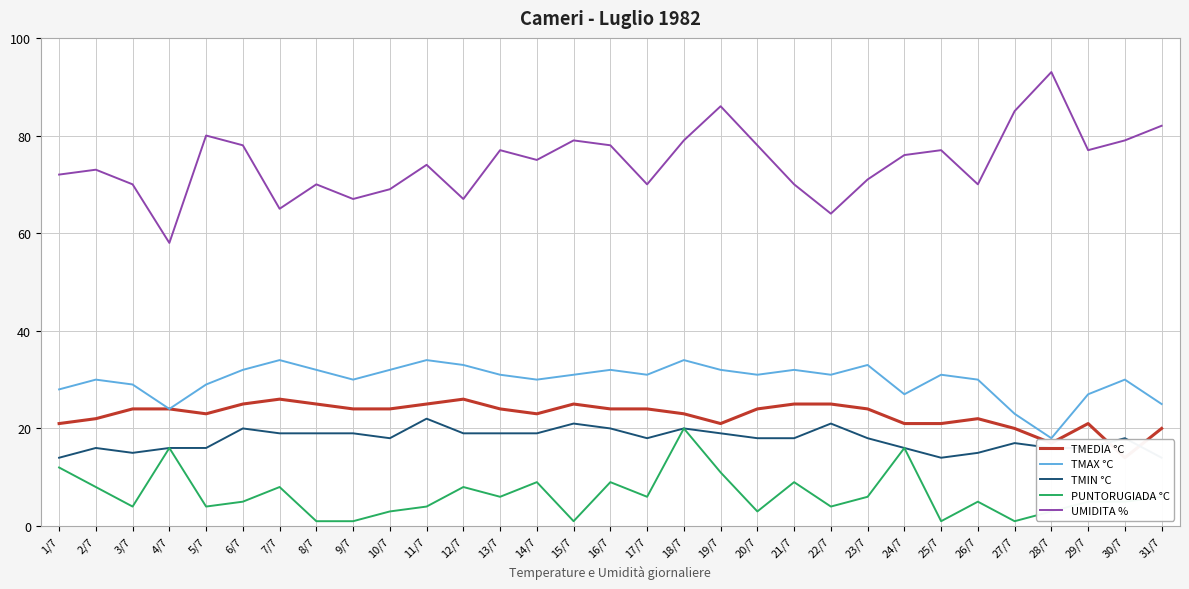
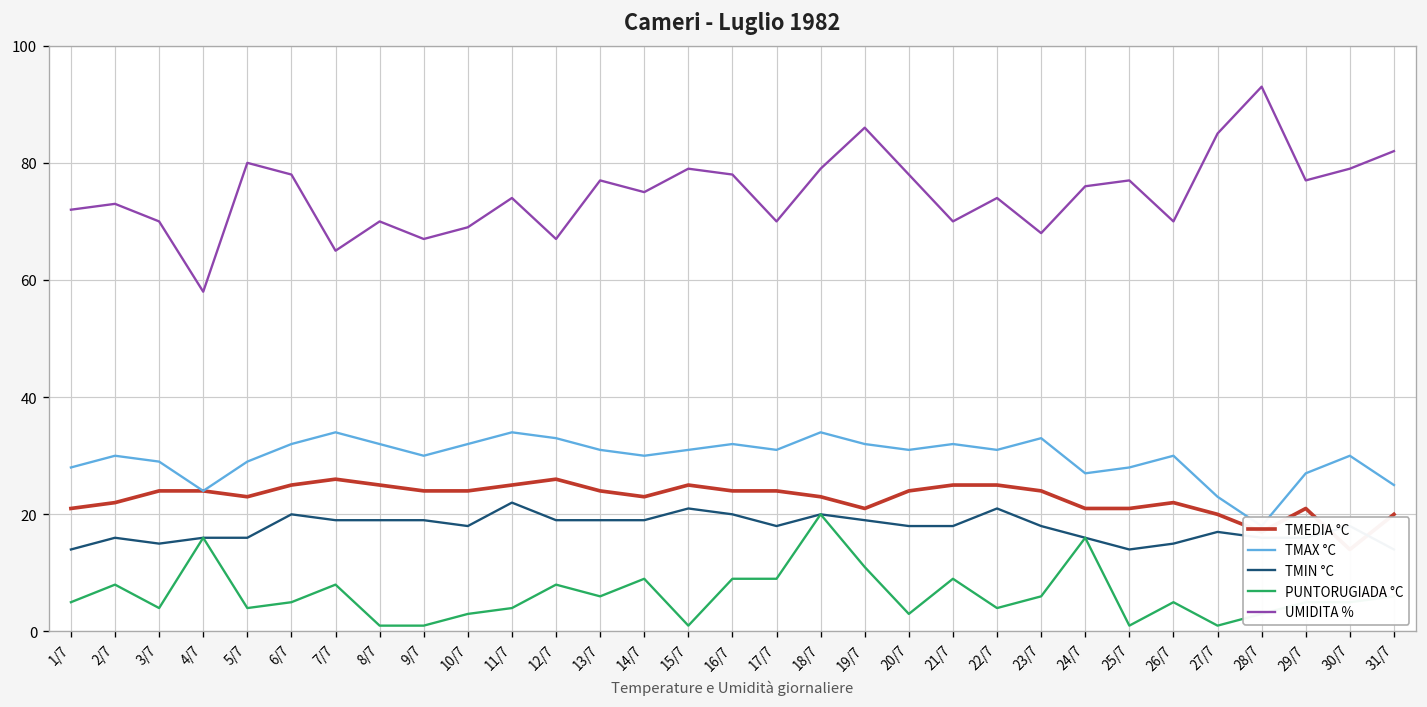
PUNTORUGIADA °C, 1/7: 12 -> 5
PUNTORUGIADA °C, 17/7: 6 -> 9
UMIDITA %, 22/7: 64 -> 74
UMIDITA %, 23/7: 71 -> 68
TMAX °C, 25/7: 31 -> 28
